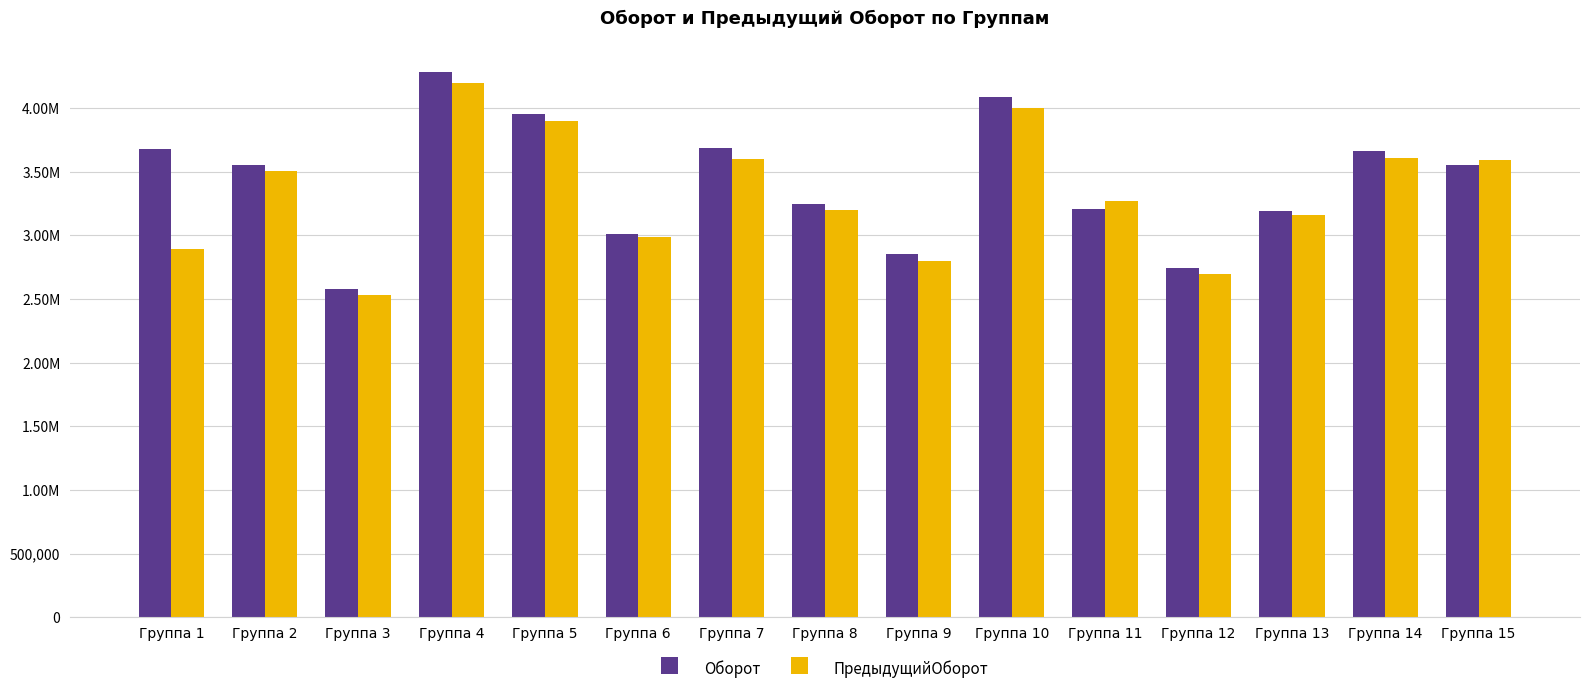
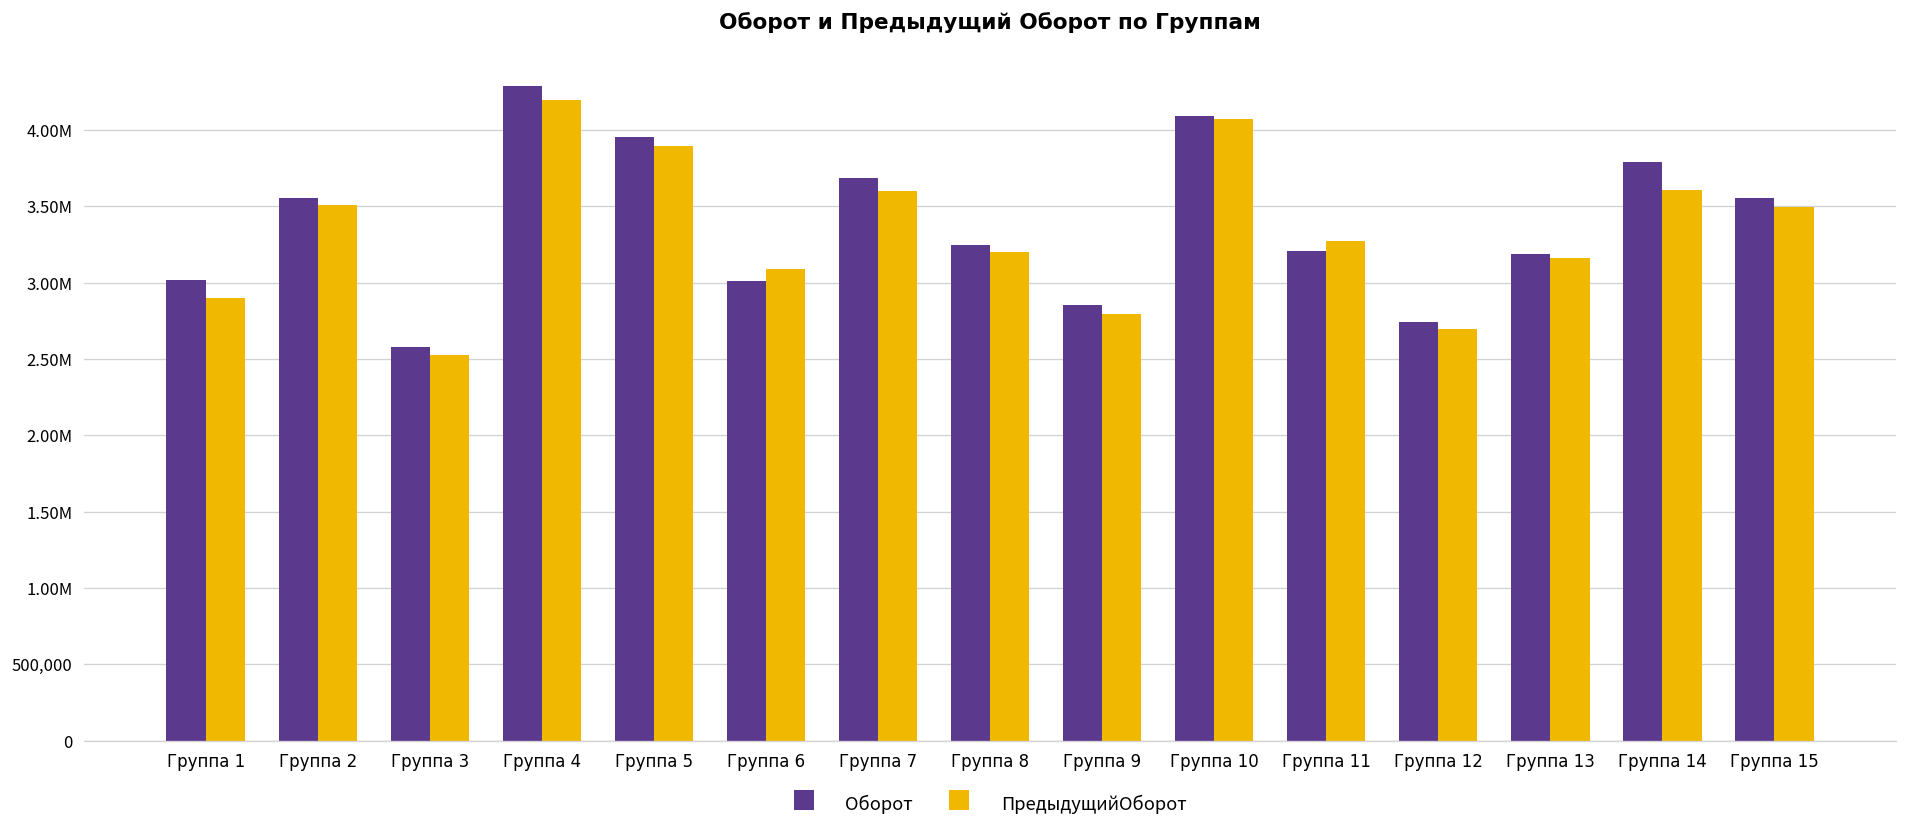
Оборот, Группа 1: 3,680,000 -> 3,020,000
ПредыдущийОборот, Группа 6: 2,990,000 -> 3,090,000
ПредыдущийОборот, Группа 10: 4,000,000 -> 4,080,000
Оборот, Группа 14: 3,660,000 -> 3,790,000
ПредыдущийОборот, Группа 15: 3,590,000 -> 3,500,000
